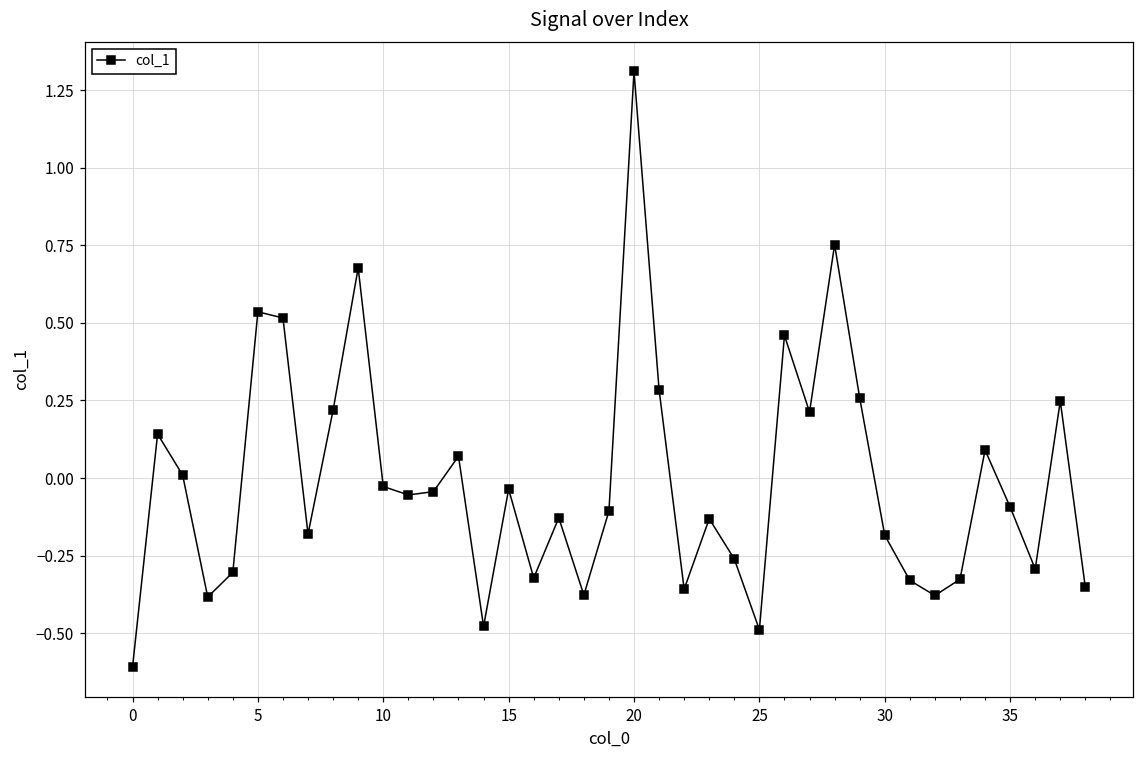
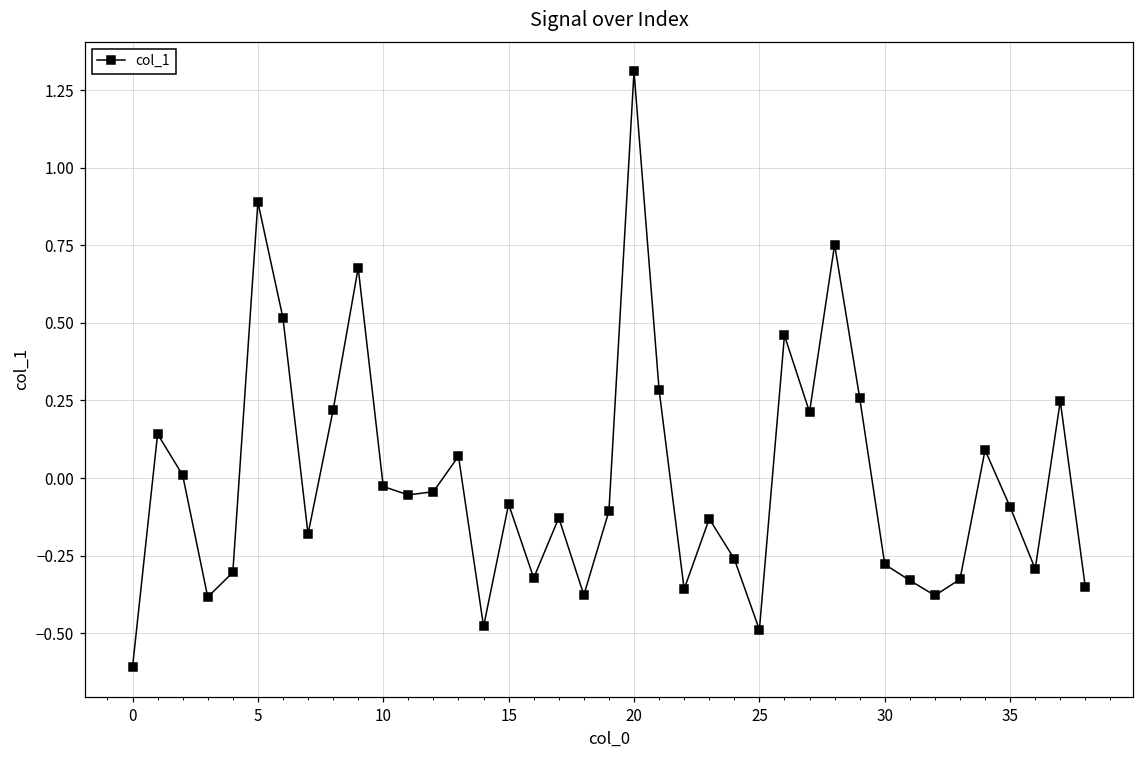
5: 0.54 -> 0.89
15: -0.04 -> -0.08
30: -0.18 -> -0.28
